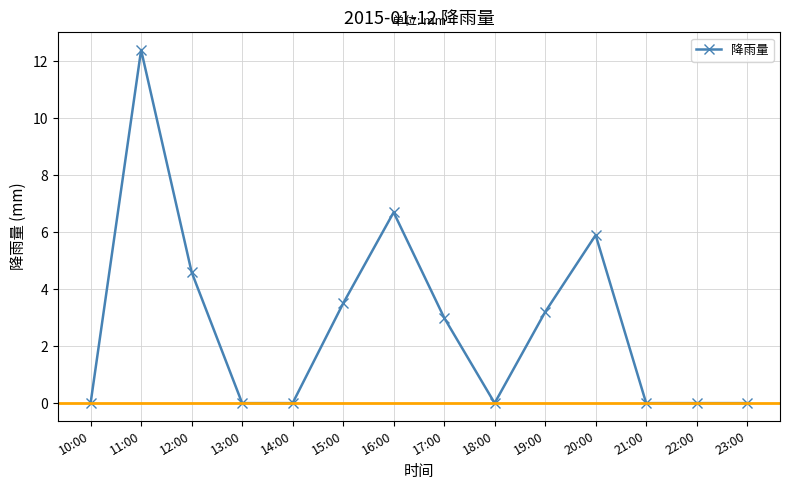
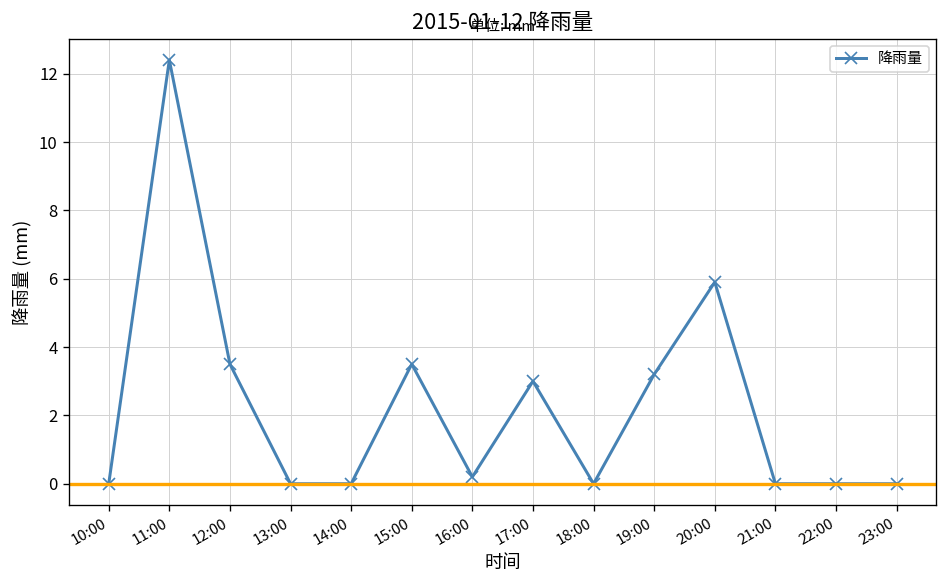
12:00: 4.6 -> 3.5
16:00: 6.7 -> 0.2
